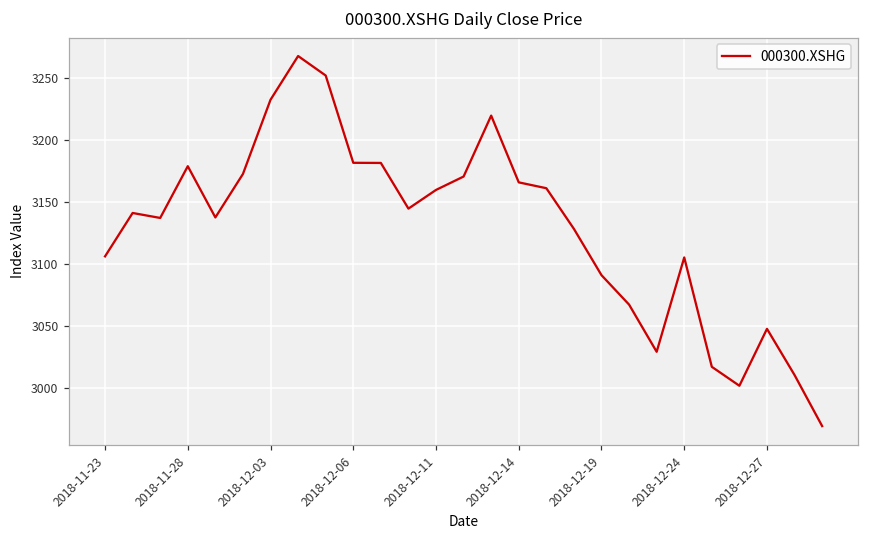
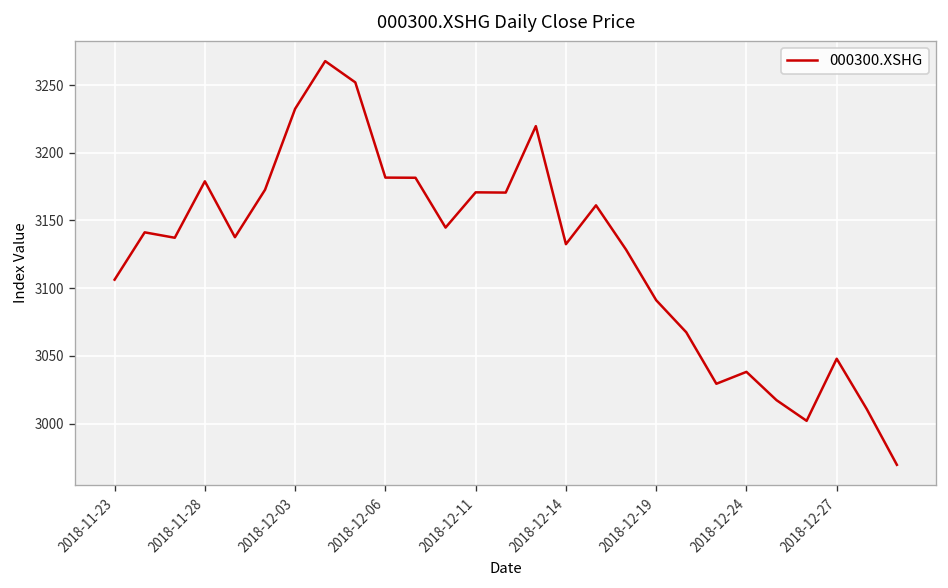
2018-12-11: 3160 -> 3171
2018-12-14: 3166 -> 3132
2018-12-24: 3105 -> 3038
